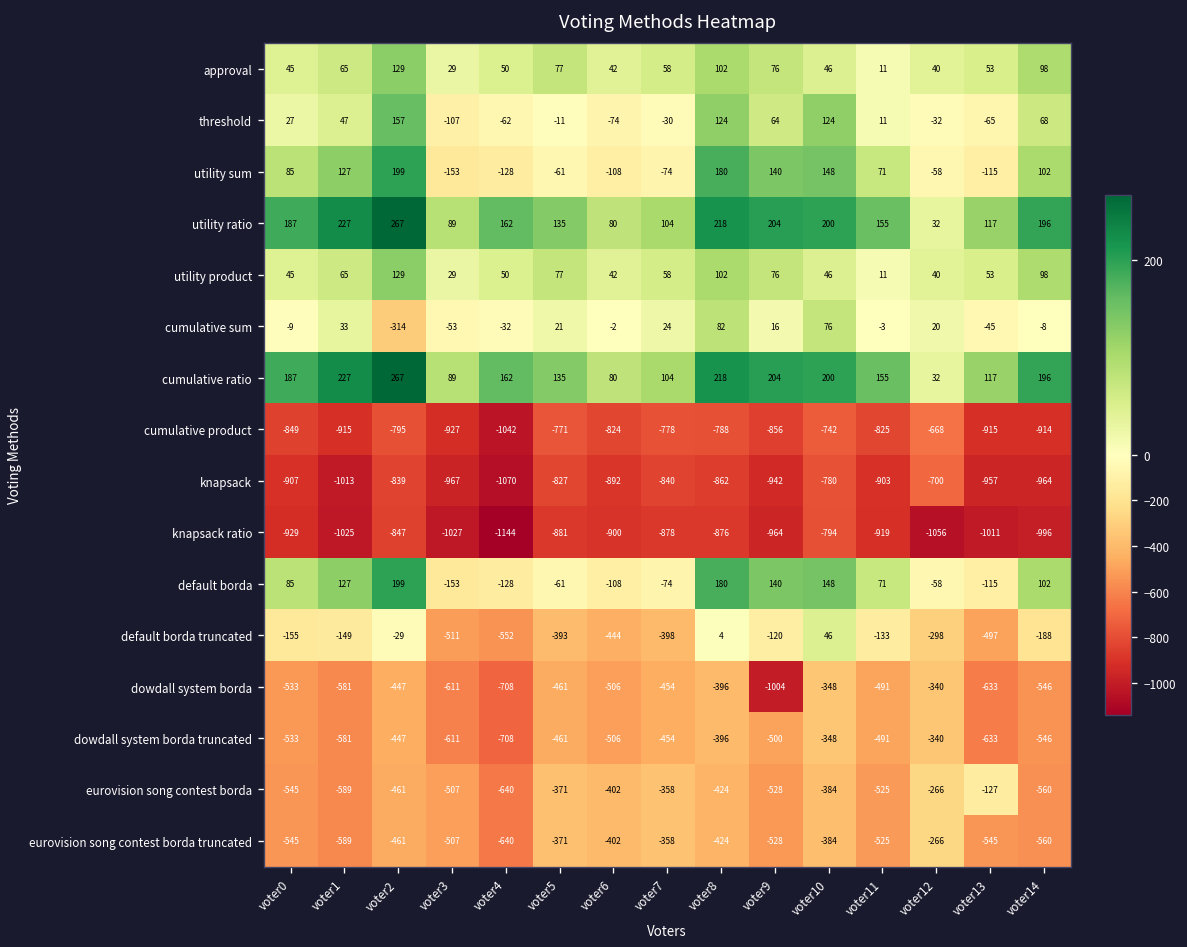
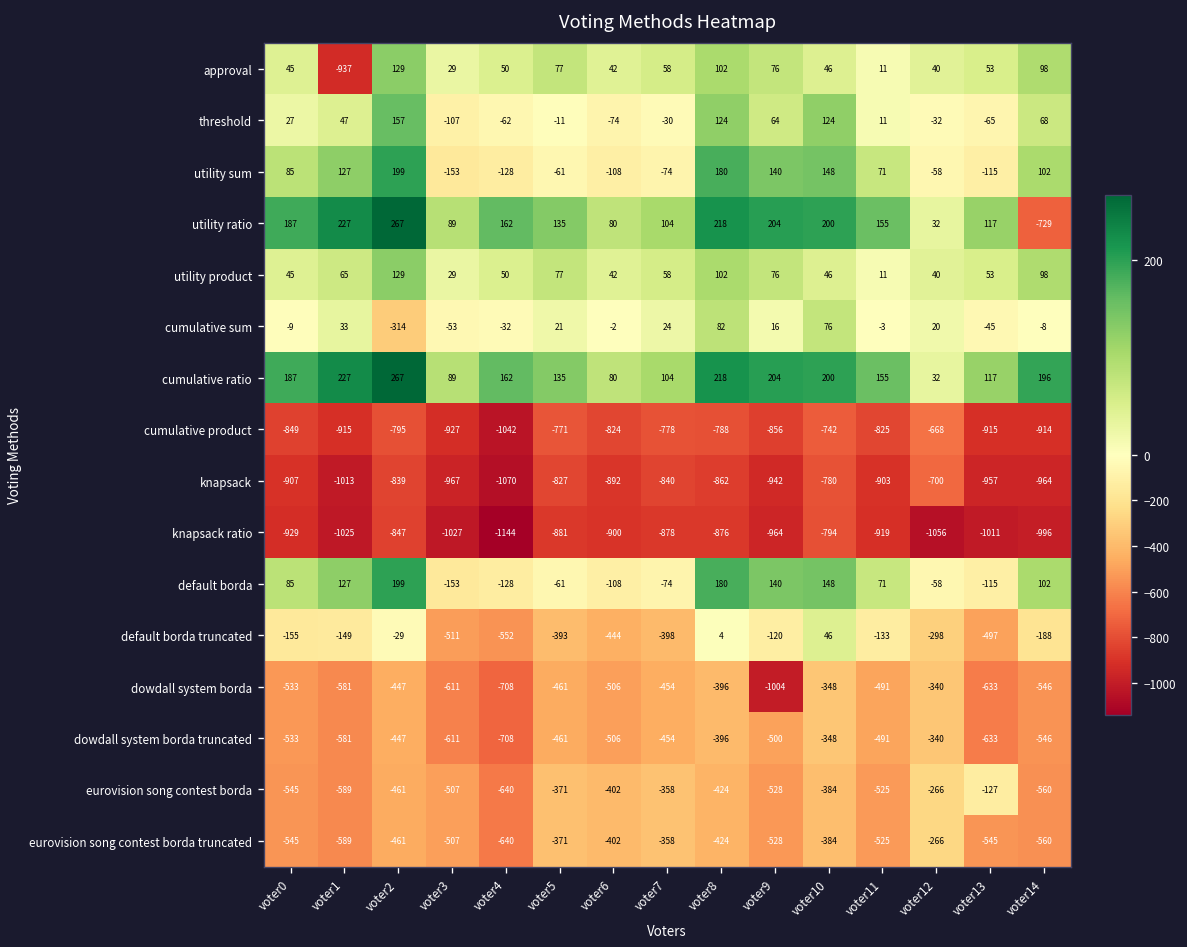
approval, voter1: 65 -> -937
utility ratio, voter14: 196 -> -729
